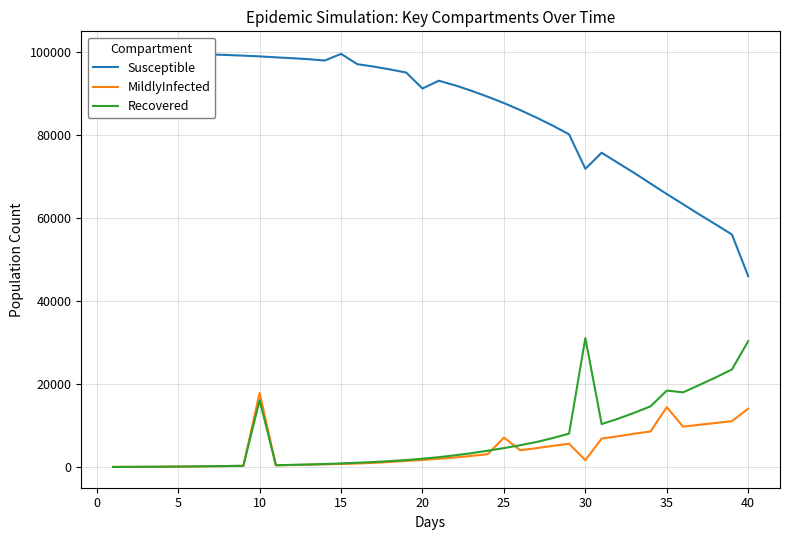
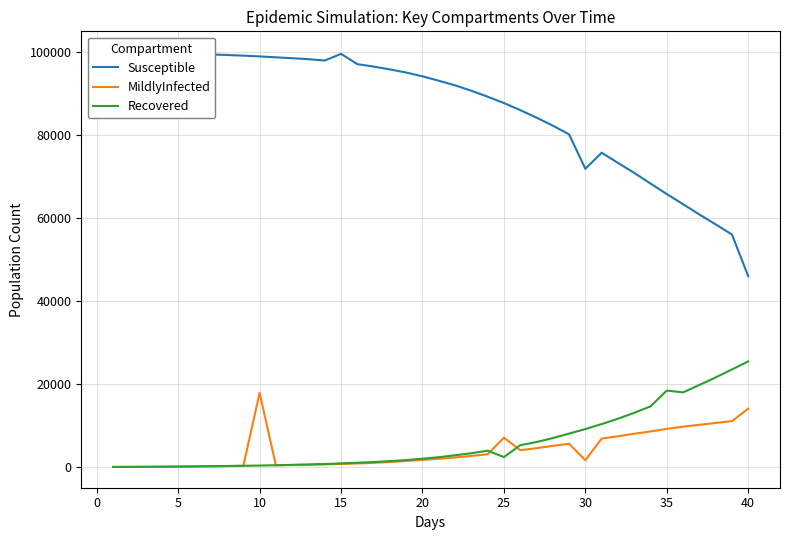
Recovered, 10: 16000 -> 0
Susceptible, 20: 91000 -> 94000
Recovered, 25: 5000 -> 2000
Recovered, 30: 31000 -> 9000
MildlyInfected, 35: 14000 -> 9000
Recovered, 40: 30000 -> 25000
